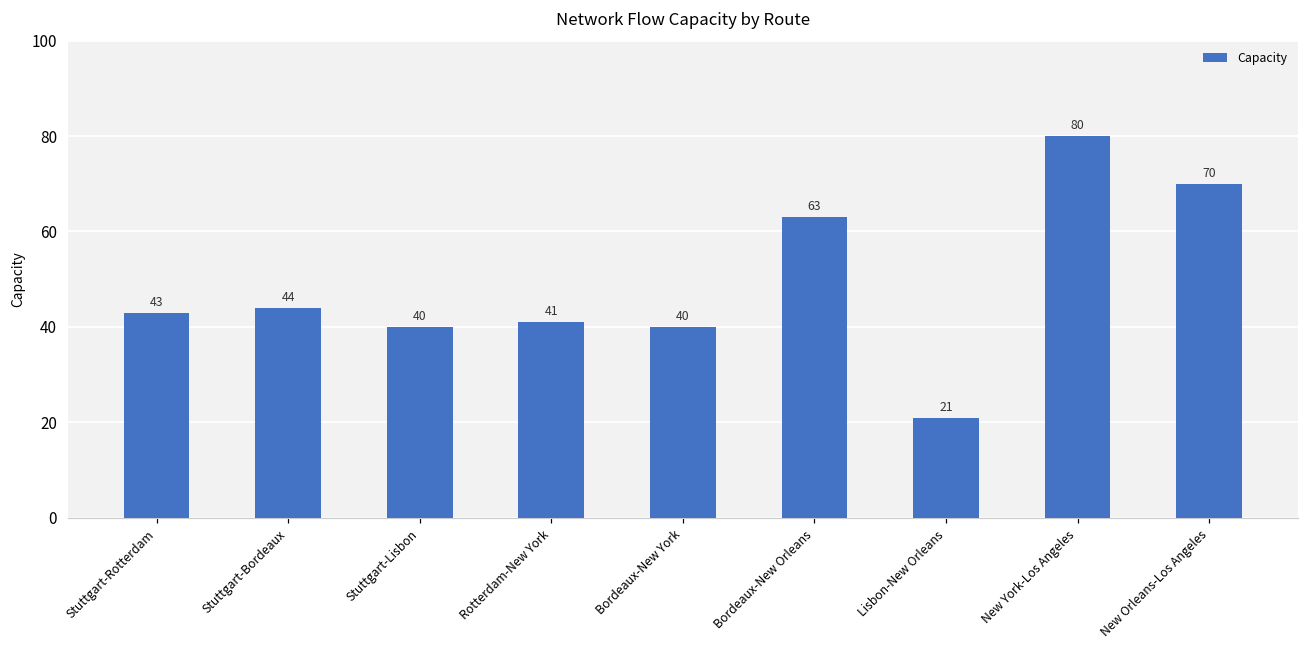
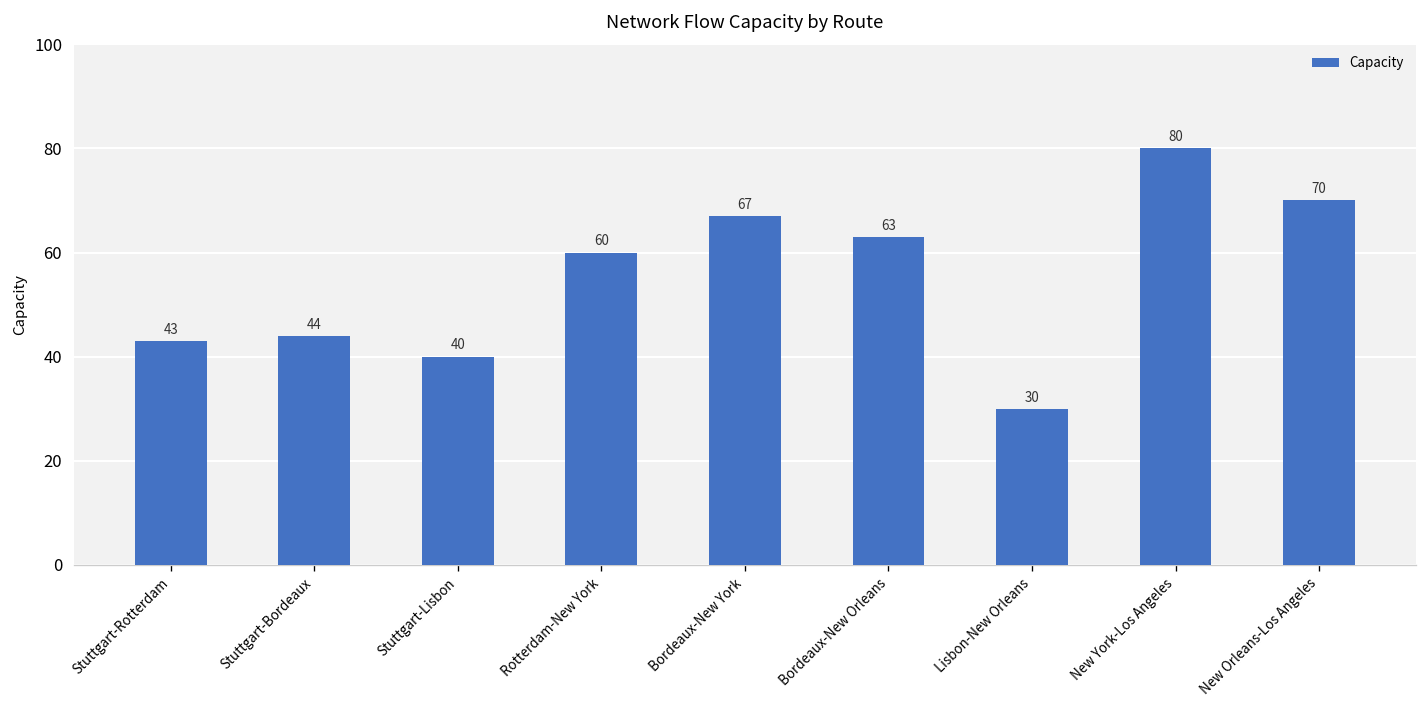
Rotterdam-New York: 41 -> 60
Bordeaux-New York: 40 -> 67
Lisbon-New Orleans: 21 -> 30
